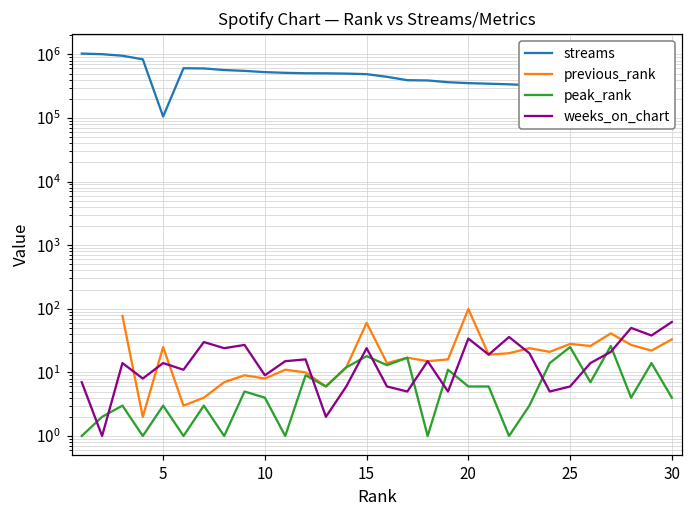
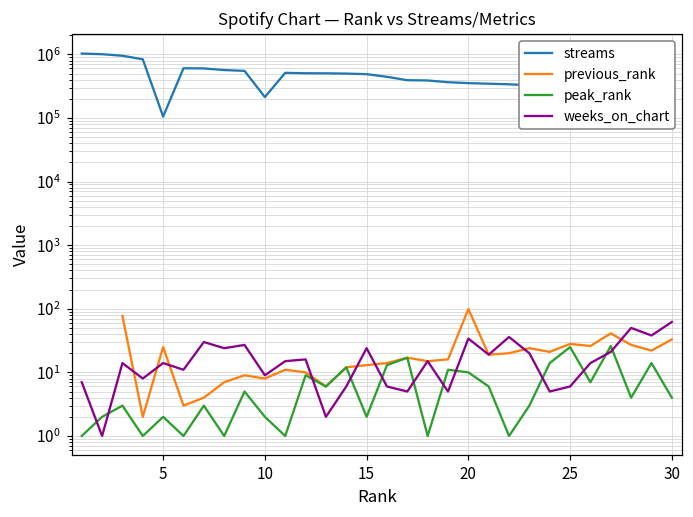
peak_rank, 5: 3 -> 2
streams, 10: 500000 -> 210000
peak_rank, 10: 4 -> 2
previous_rank, 15: 60 -> 13
peak_rank, 15: 18 -> 2
peak_rank, 20: 6 -> 10
